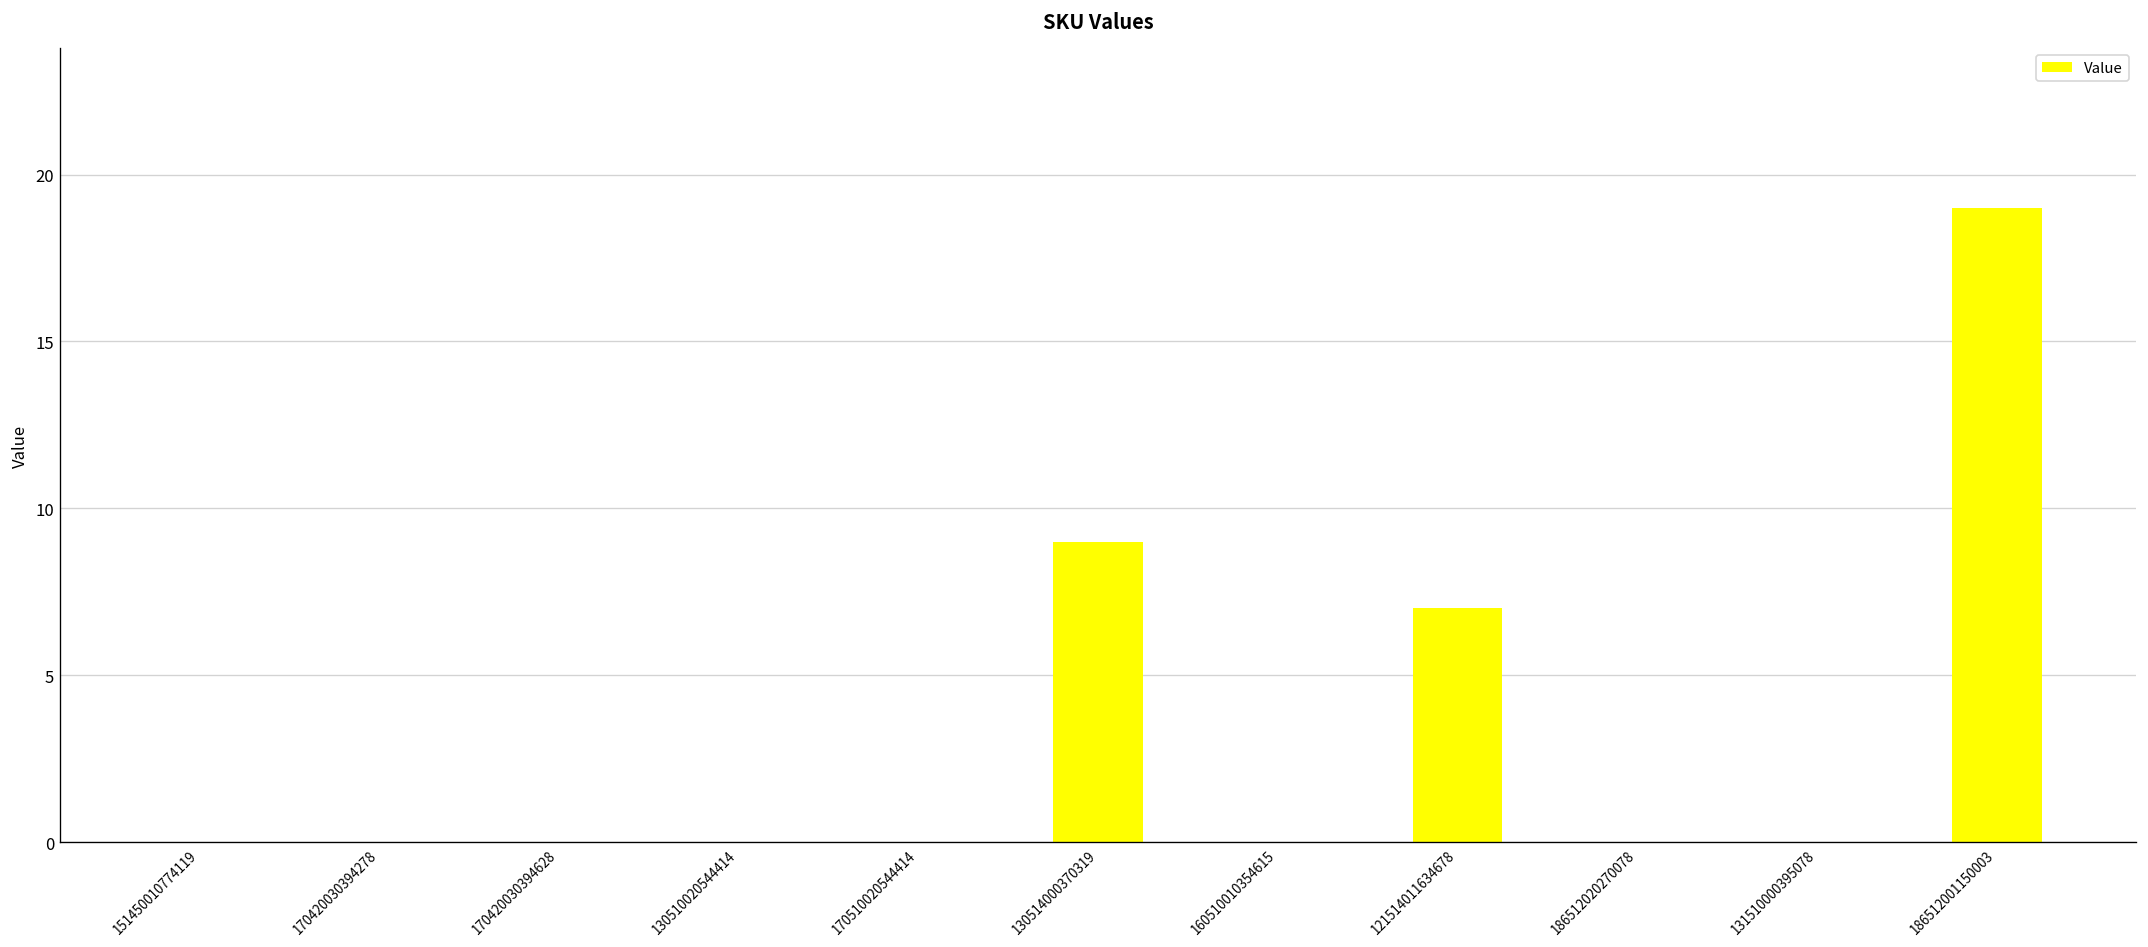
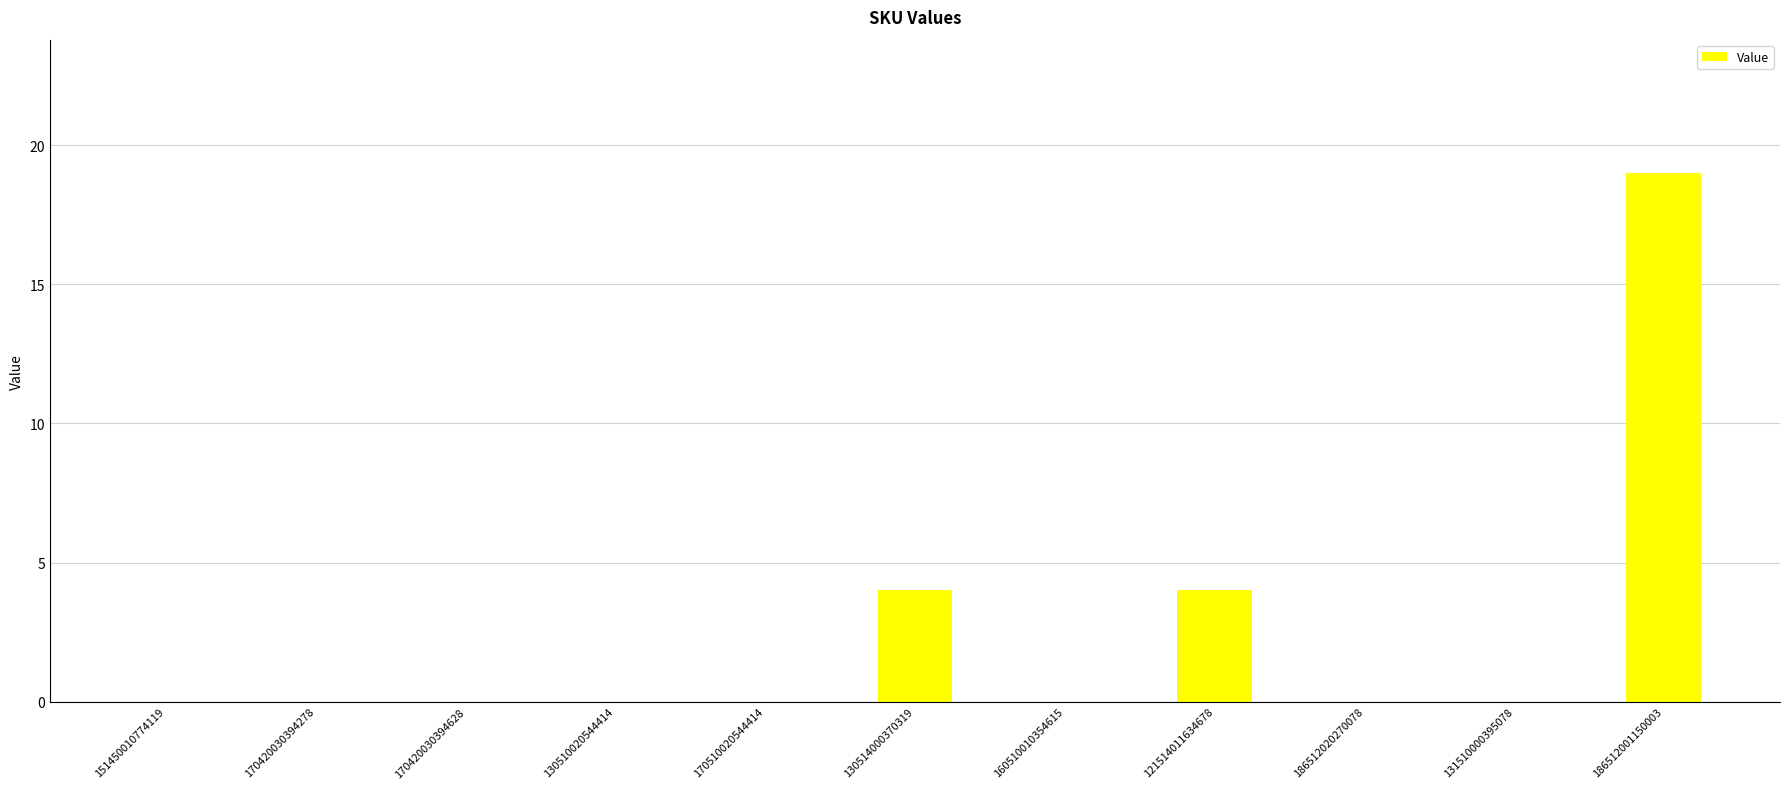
130514000370319: 9 -> 4
121514011634678: 7 -> 4
